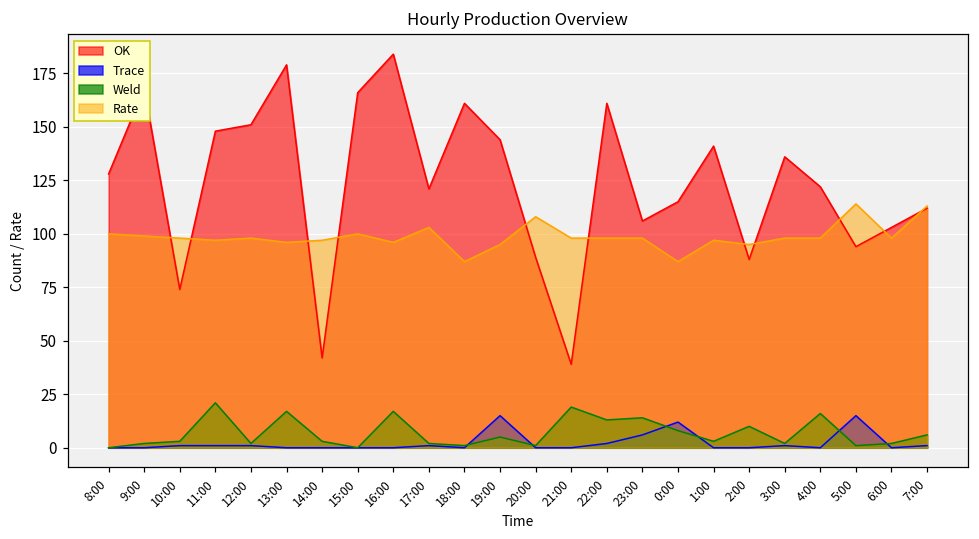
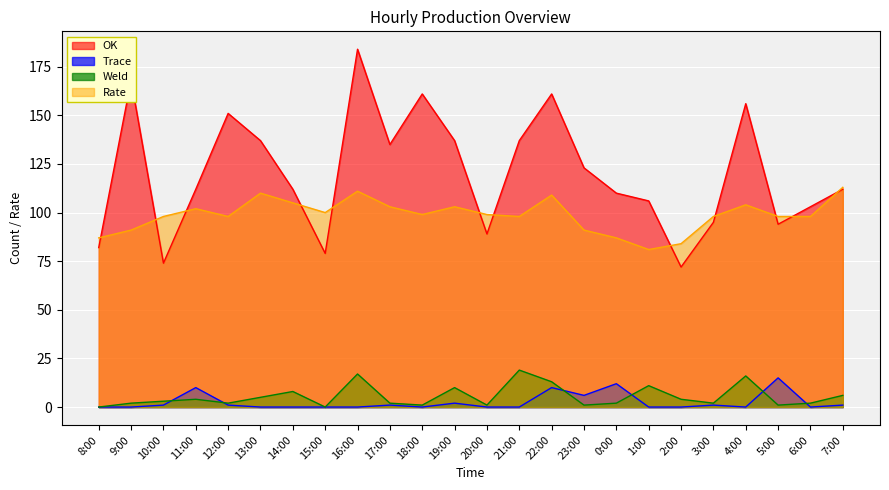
OK, 8:00: 128 -> 82
Rate, 8:00: 100 -> 87
Rate, 9:00: 99 -> 91
OK, 11:00: 148 -> 112
Trace, 11:00: 1 -> 10
Weld, 11:00: 21 -> 4
Rate, 11:00: 97 -> 102
OK, 13:00: 179 -> 137
Weld, 13:00: 17 -> 5
Rate, 13:00: 96 -> 110
OK, 14:00: 42 -> 112
Weld, 14:00: 3 -> 8
Rate, 14:00: 97 -> 105
OK, 15:00: 166 -> 79
Rate, 16:00: 96 -> 111
OK, 17:00: 121 -> 135
Rate, 18:00: 87 -> 99
OK, 19:00: 144 -> 137
Trace, 19:00: 15 -> 2
Weld, 19:00: 5 -> 10
Rate, 19:00: 95 -> 103
Rate, 20:00: 108 -> 99
OK, 21:00: 39 -> 137
Trace, 22:00: 2 -> 10
Rate, 22:00: 98 -> 109
OK, 23:00: 106 -> 123
Weld, 23:00: 14 -> 1
Rate, 23:00: 98 -> 91
OK, 0:00: 115 -> 110
Weld, 0:00: 8 -> 2
OK, 1:00: 141 -> 106
Weld, 1:00: 3 -> 11
Rate, 1:00: 97 -> 81
OK, 2:00: 88 -> 72
Weld, 2:00: 10 -> 4
Rate, 2:00: 95 -> 84
OK, 3:00: 136 -> 95
OK, 4:00: 122 -> 156
Rate, 4:00: 98 -> 104
Rate, 5:00: 114 -> 98
